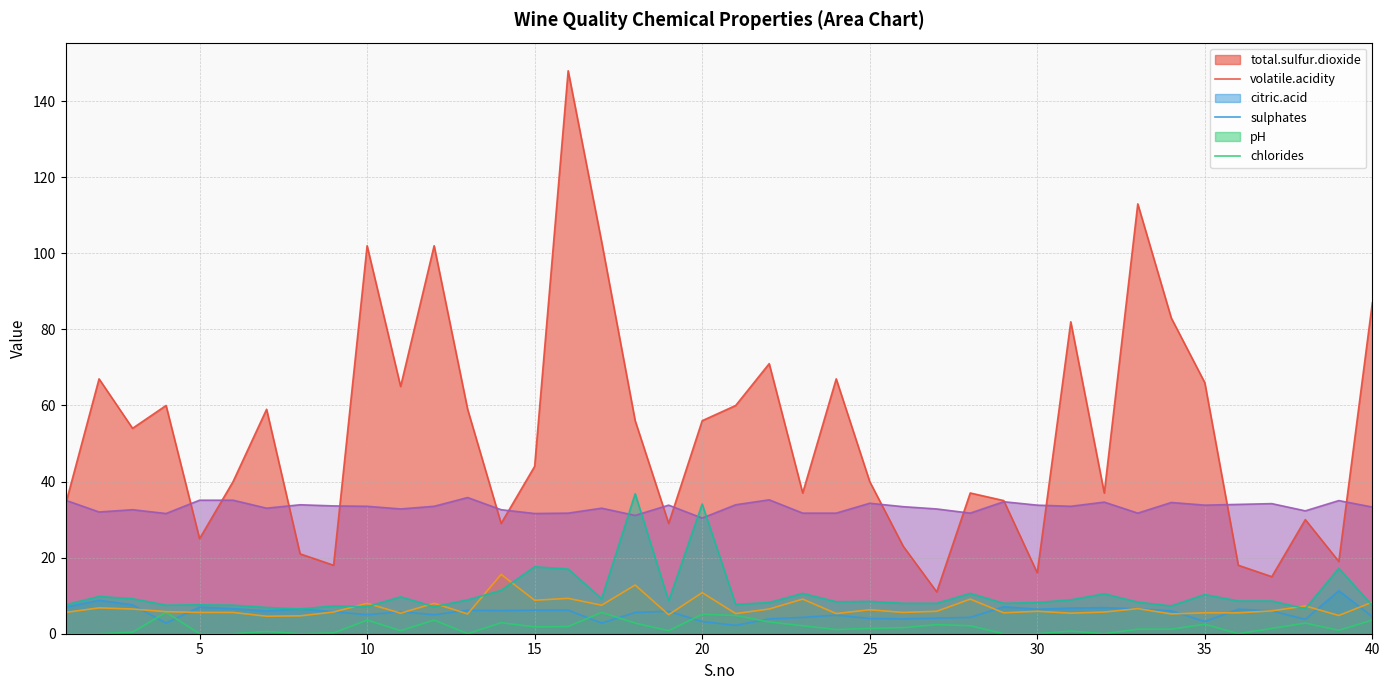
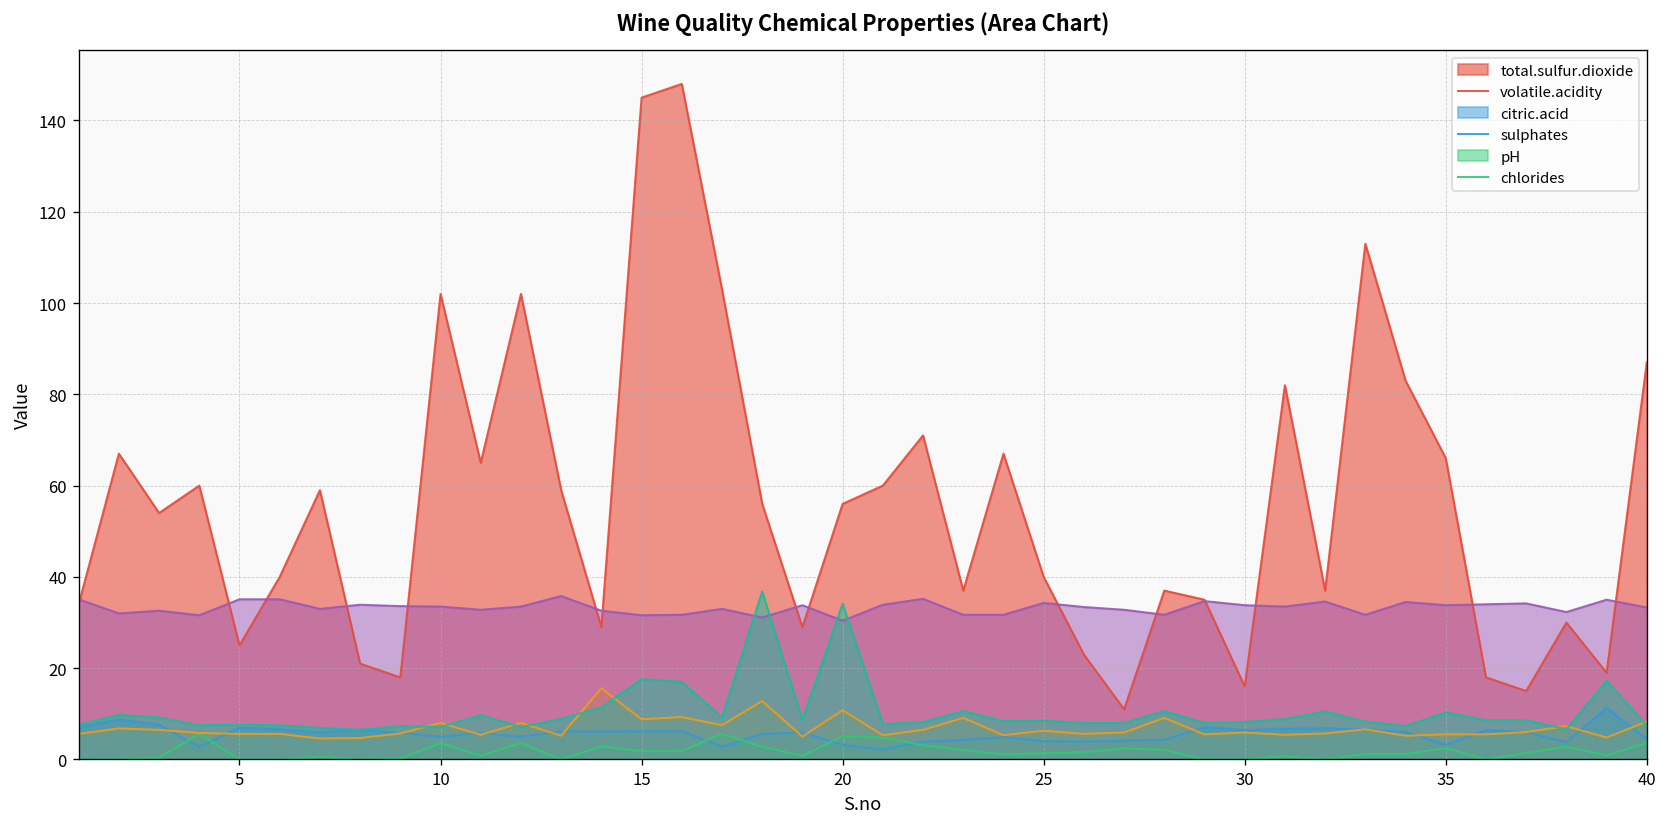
total.sulfur.dioxide, 15: 44 -> 145
